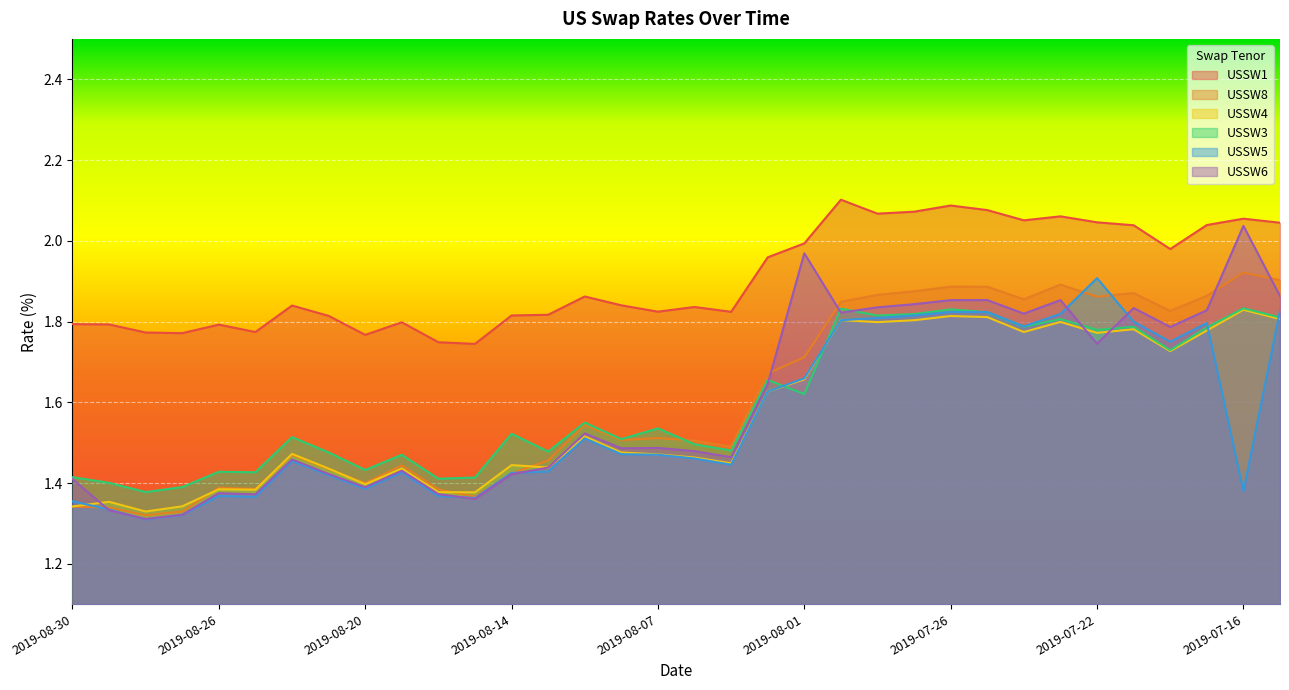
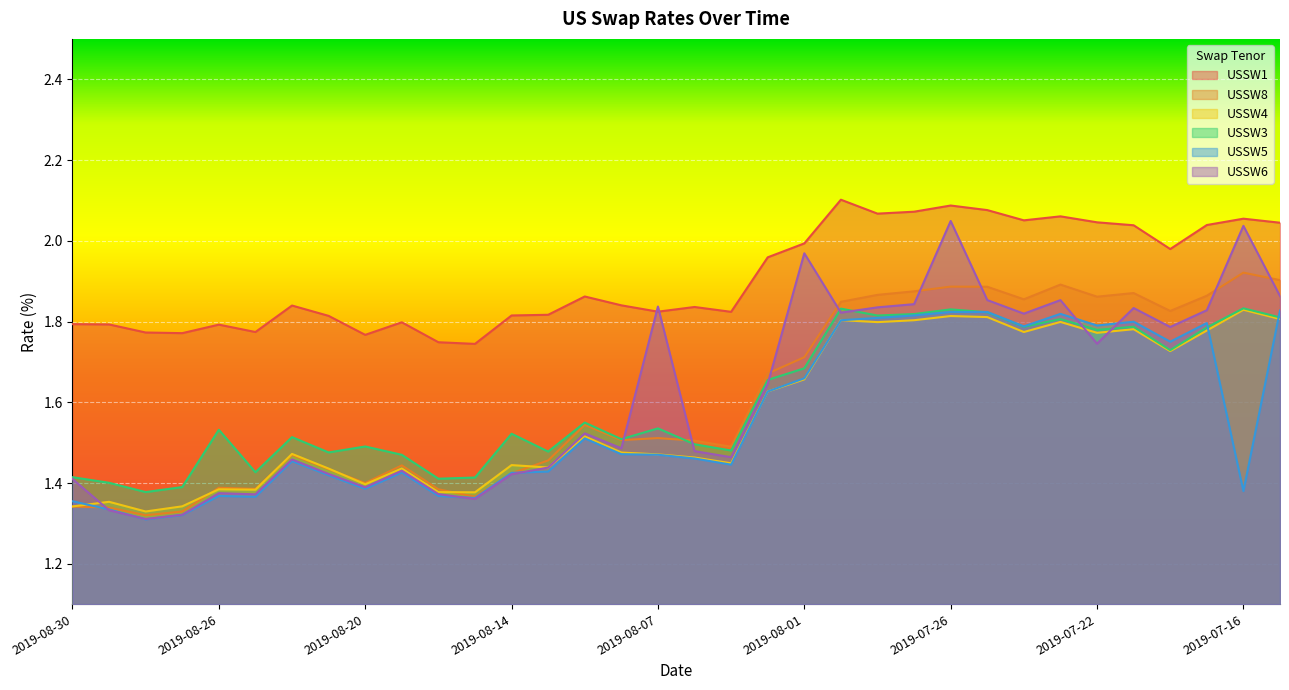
USSW3, 2019-08-26: 1.43 -> 1.53
USSW3, 2019-08-20: 1.43 -> 1.49
USSW6, 2019-08-07: 1.49 -> 1.84
USSW3, 2019-08-01: 1.62 -> 1.68
USSW6, 2019-07-26: 1.85 -> 2.05
USSW5, 2019-07-22: 1.91 -> 1.79
